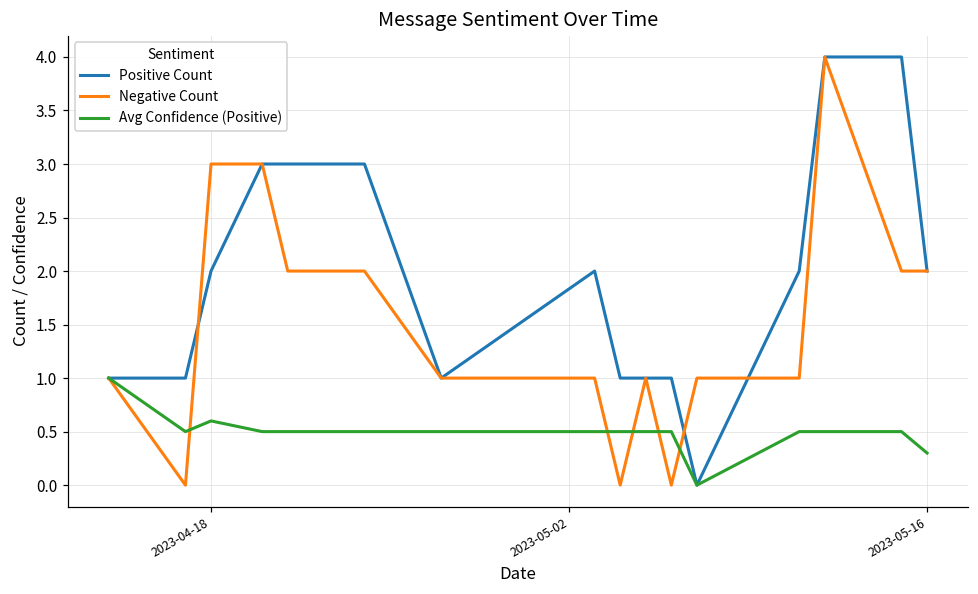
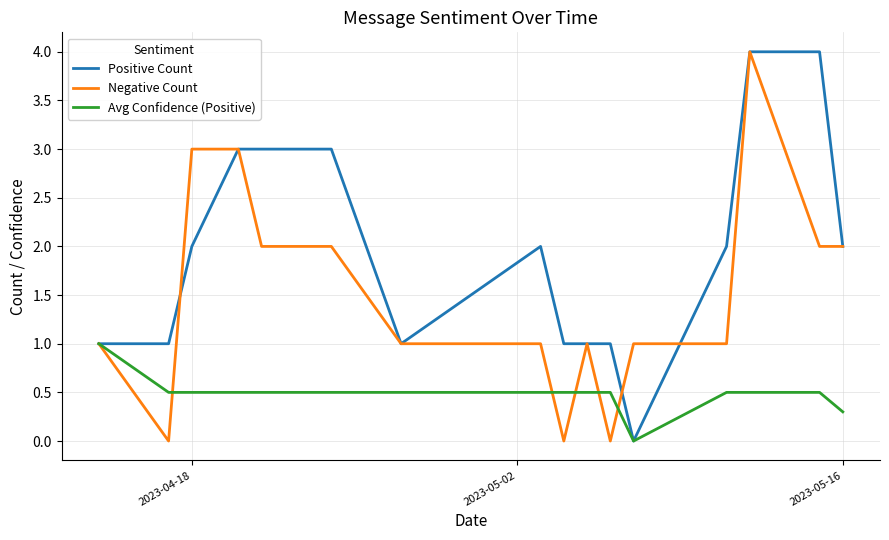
Avg Confidence (Positive), 2023-04-18: 0.6 -> 0.5
